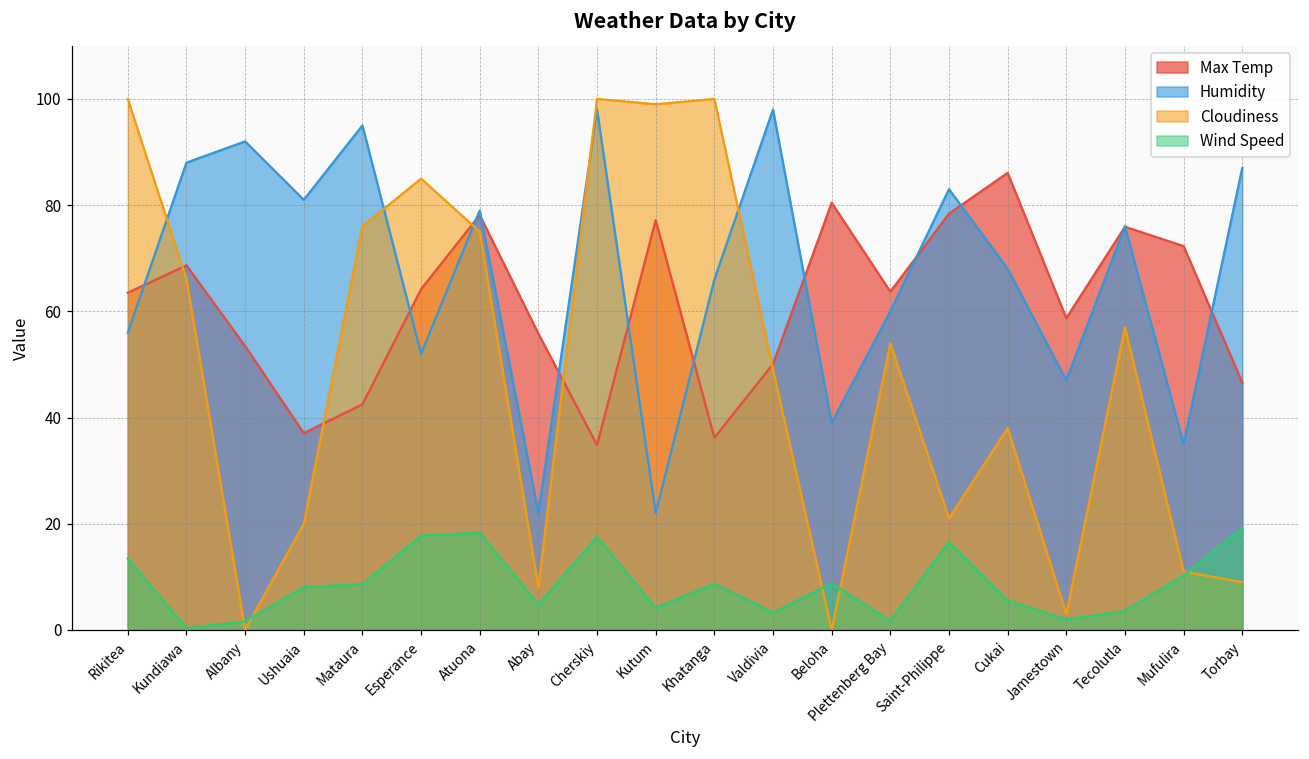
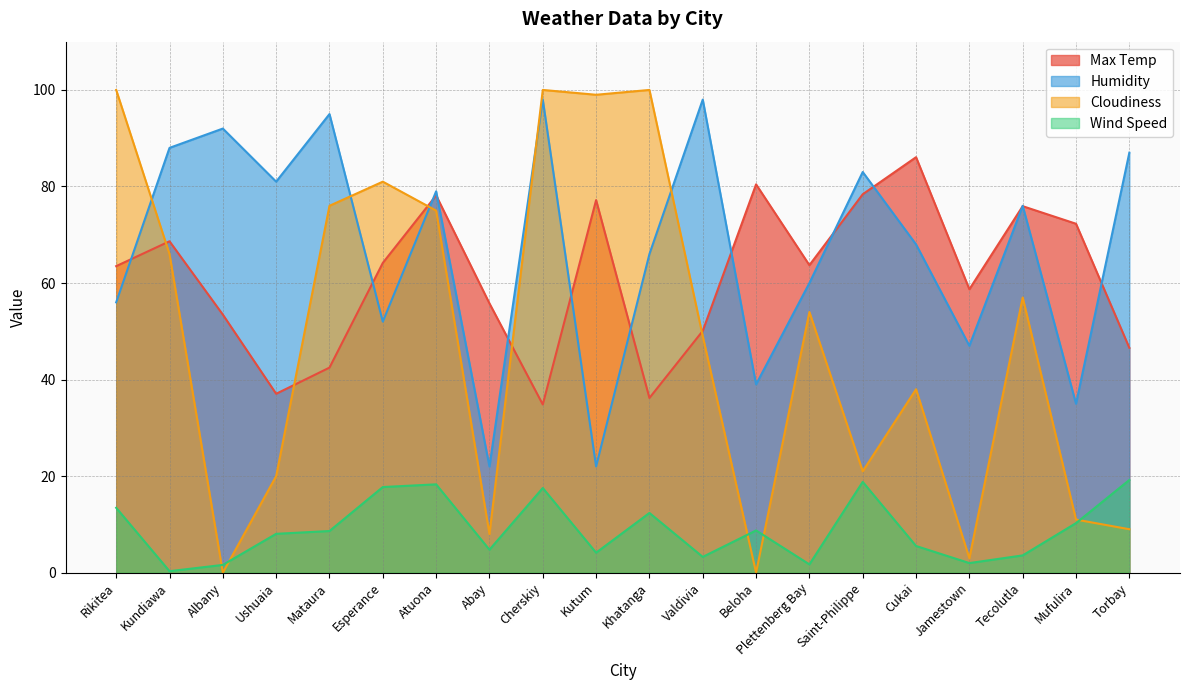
Cloudiness, Esperance: 85 -> 81
Wind Speed, Khatanga: 9 -> 12
Wind Speed, Saint-Philippe: 17 -> 19
